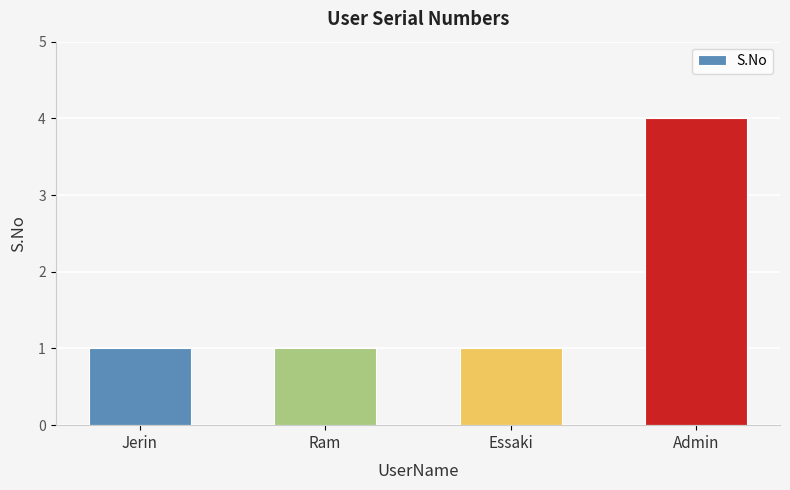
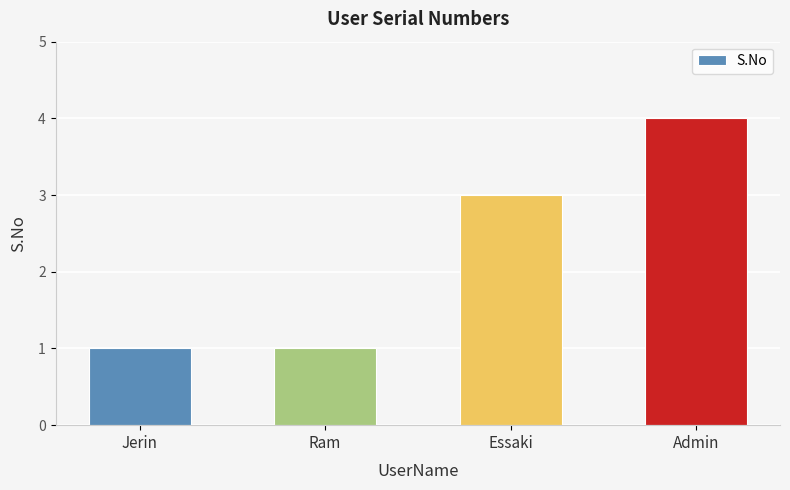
Essaki: 1 -> 3
